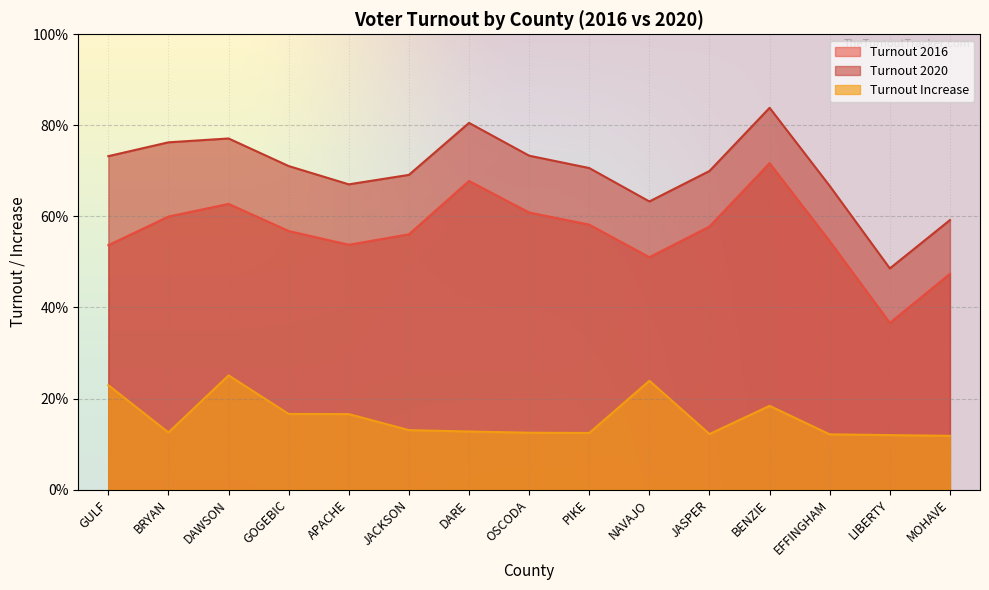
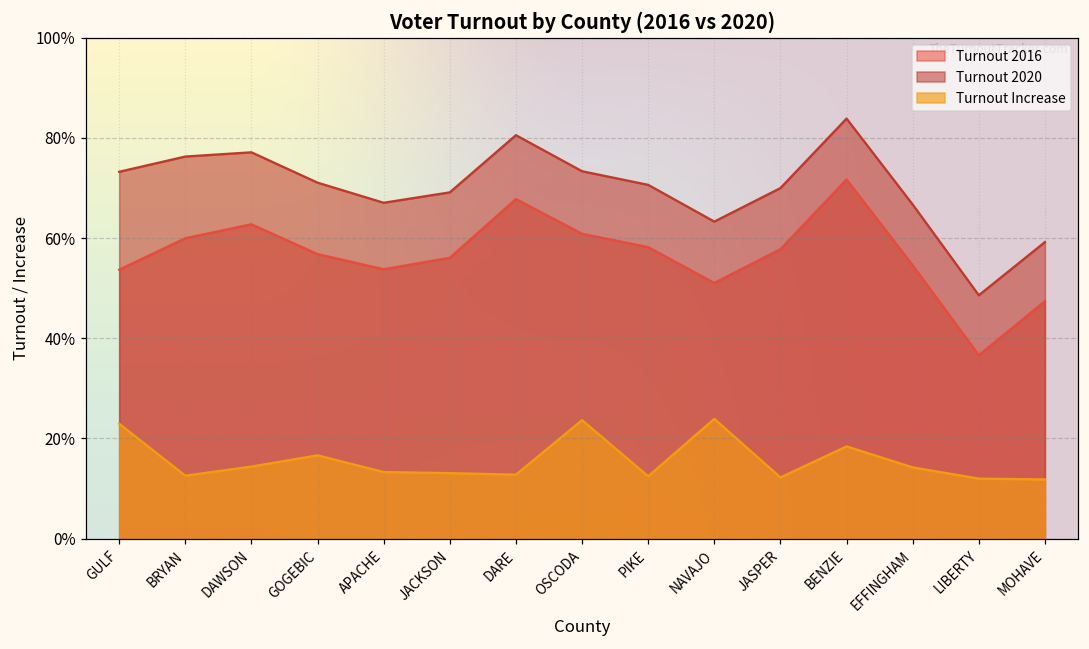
Turnout Increase, DAWSON: 25% -> 14%
Turnout Increase, APACHE: 17% -> 13%
Turnout Increase, OSCODA: 12% -> 24%
Turnout Increase, EFFINGHAM: 12% -> 14%
